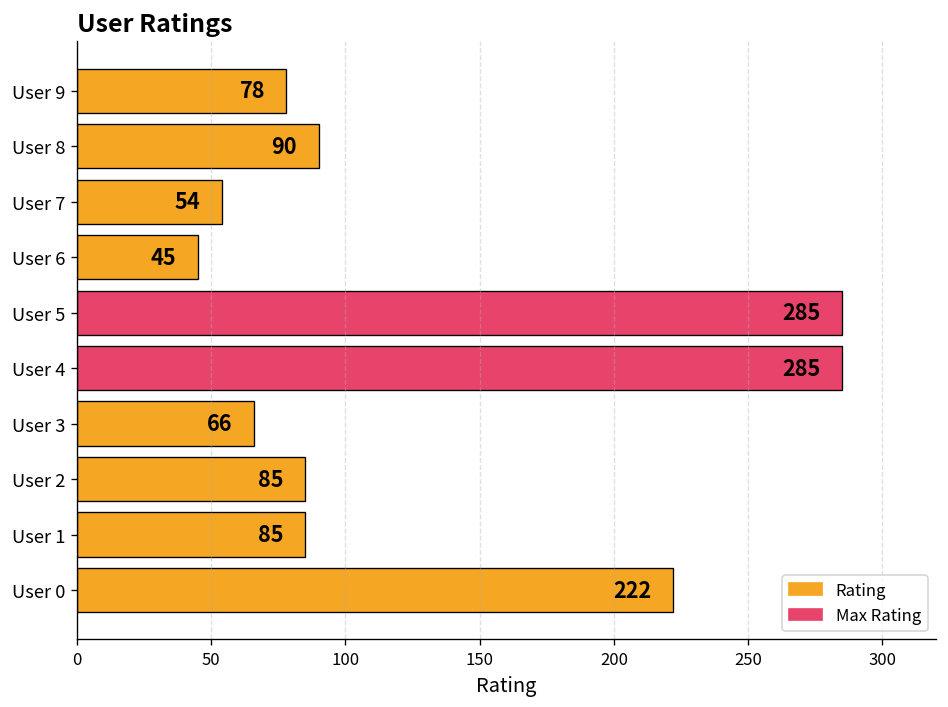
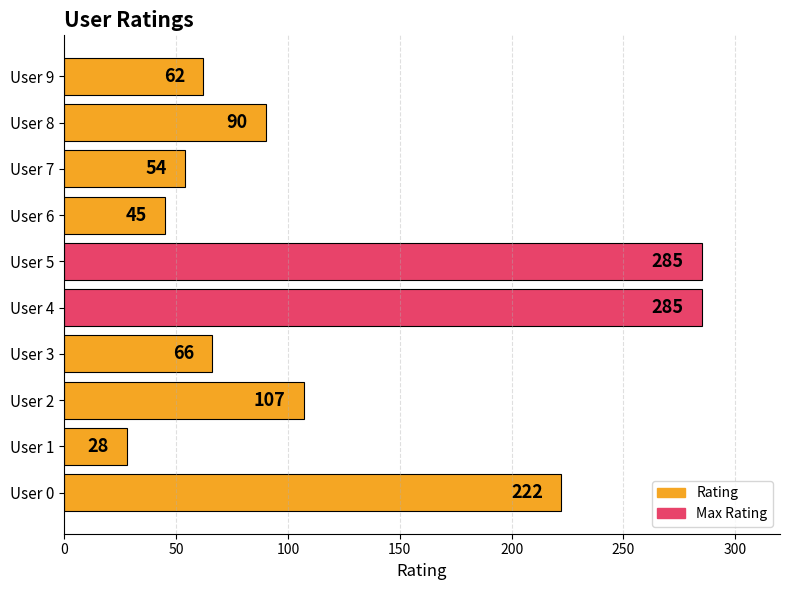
User 9: 78 -> 62
User 2: 85 -> 107
User 1: 85 -> 28
